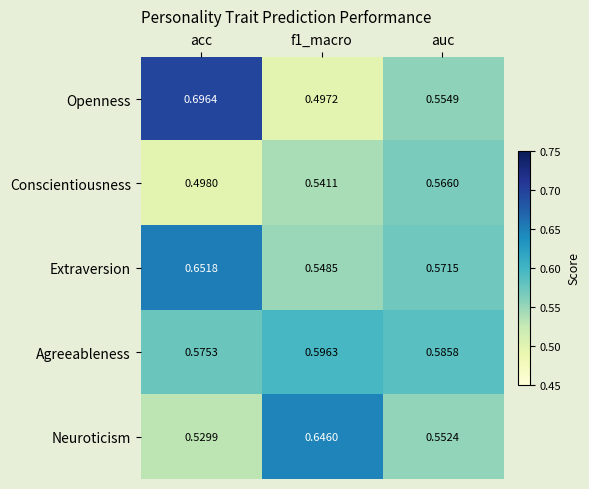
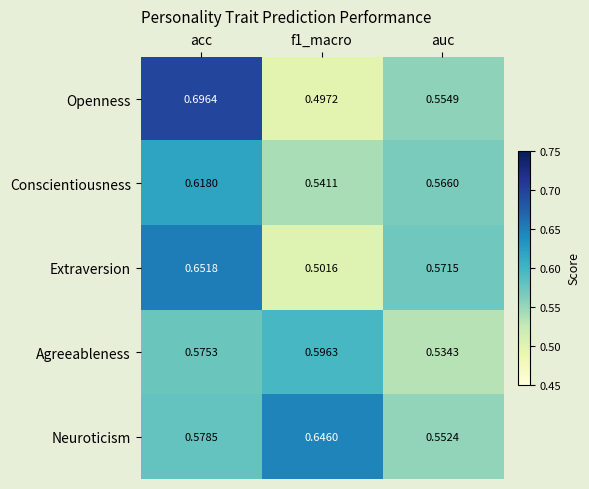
Conscientiousness, acc: 0.4980 -> 0.6180
Extraversion, f1_macro: 0.5485 -> 0.5016
Agreeableness, auc: 0.5858 -> 0.5343
Neuroticism, acc: 0.5299 -> 0.5785
